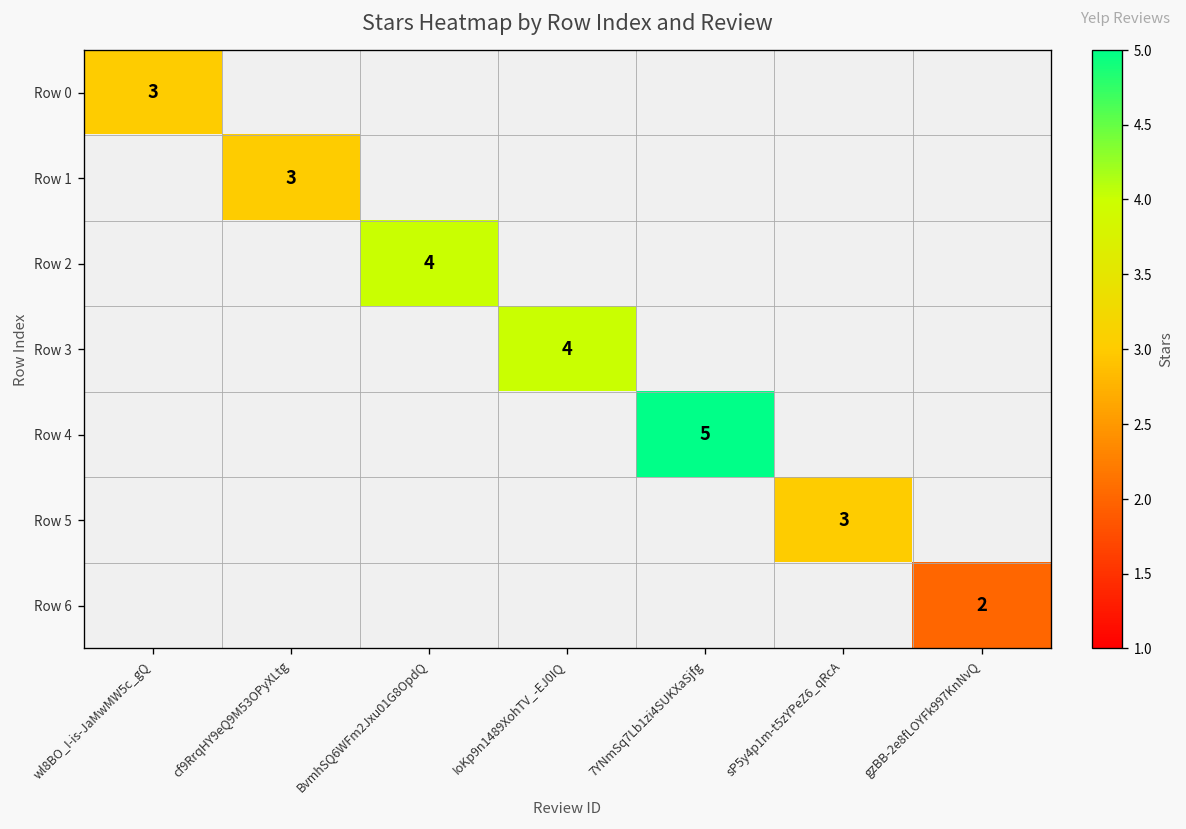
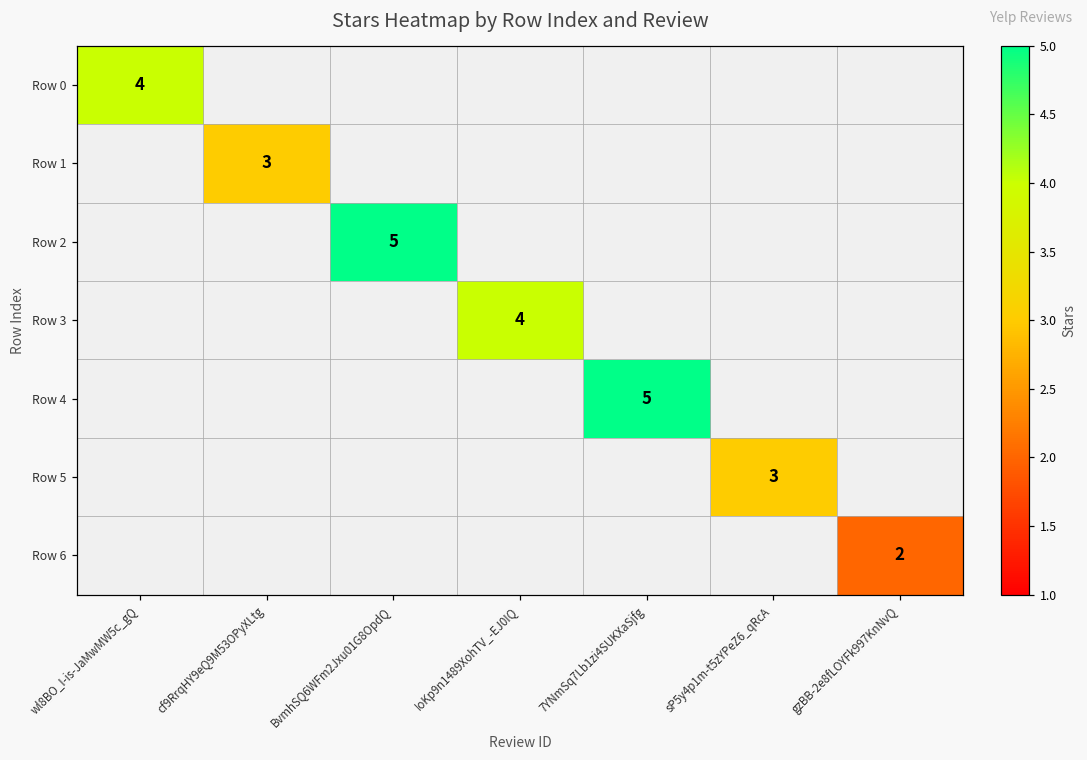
Row 0, wl8BO_I-is-JaMwMW5c_gQ: 3 -> 4
Row 2, BvmhSQ6WFm2Jxu01G8OpdQ: 4 -> 5
